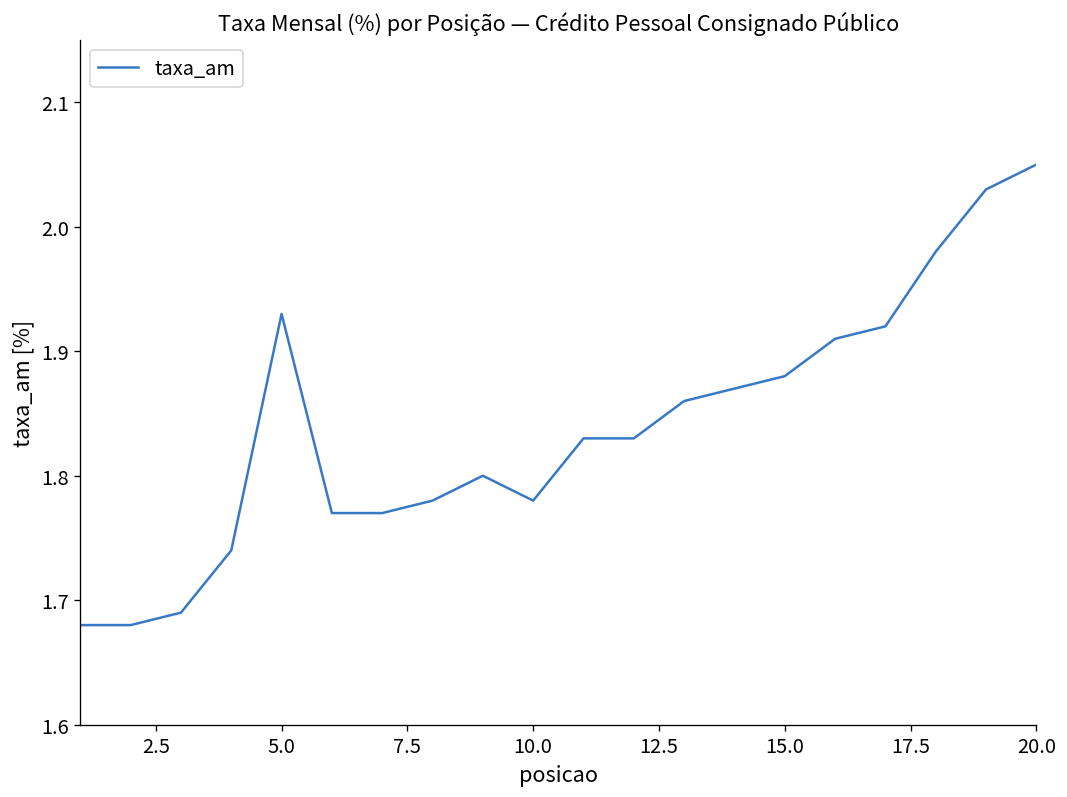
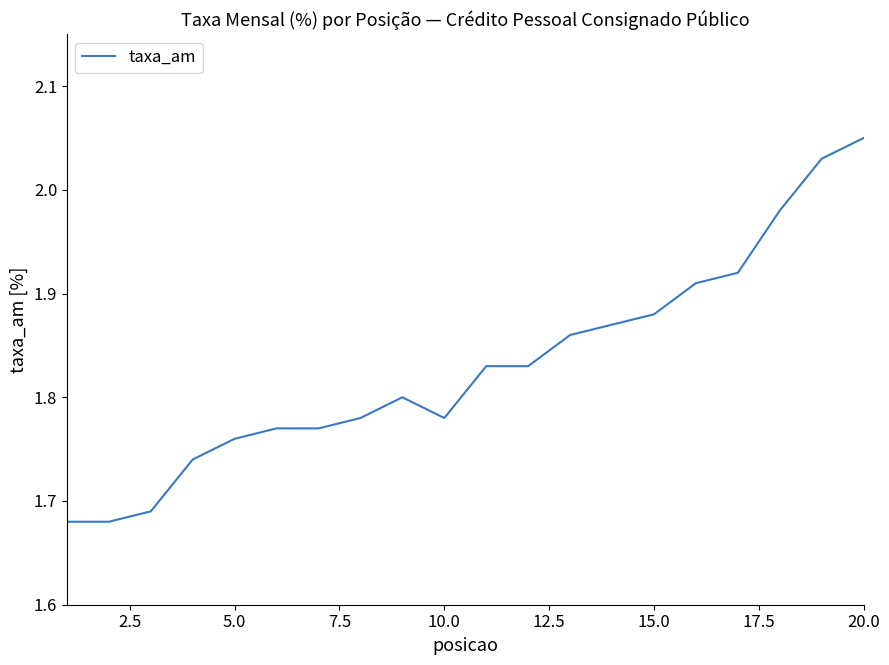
5.0: 1.93 -> 1.76
